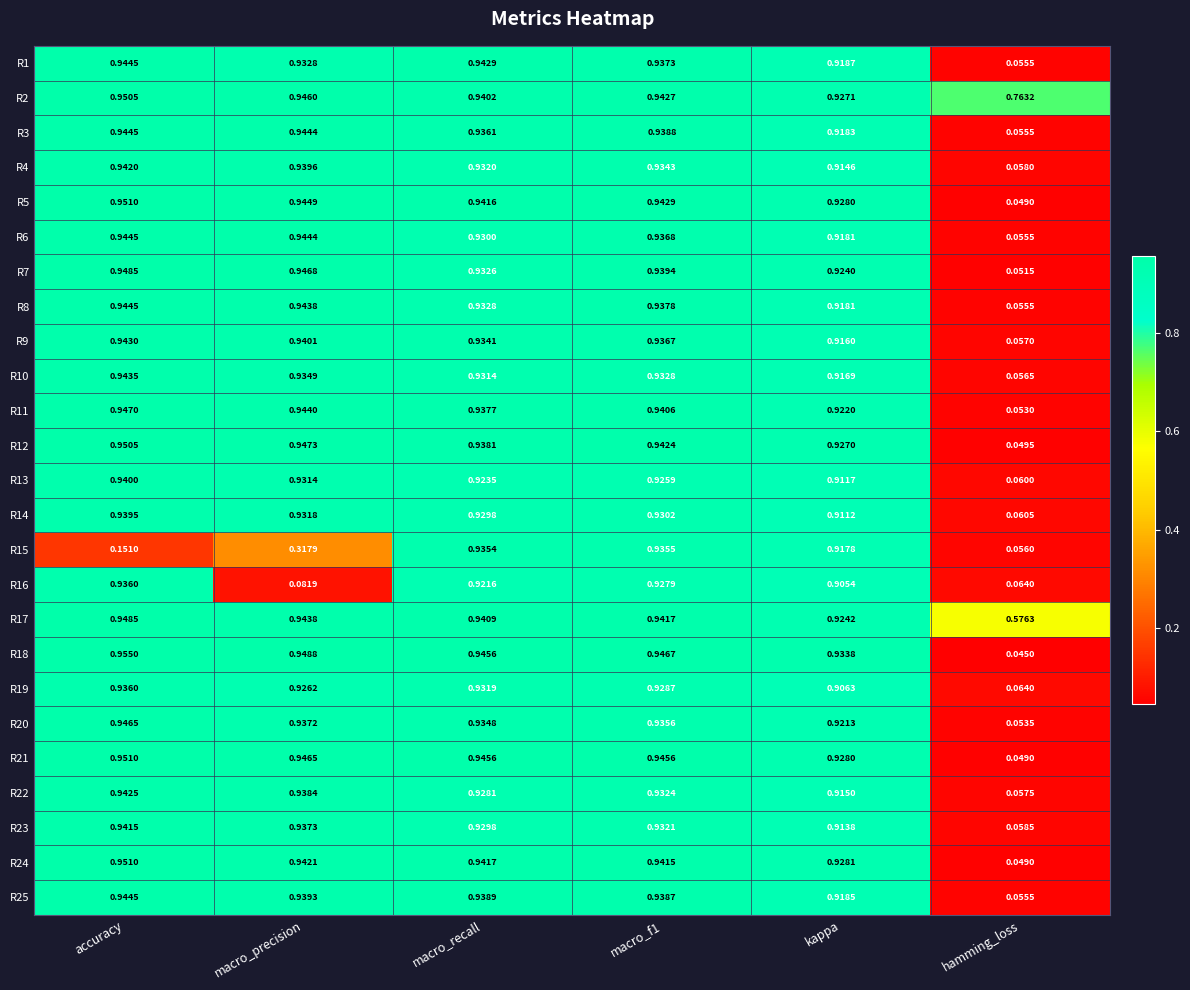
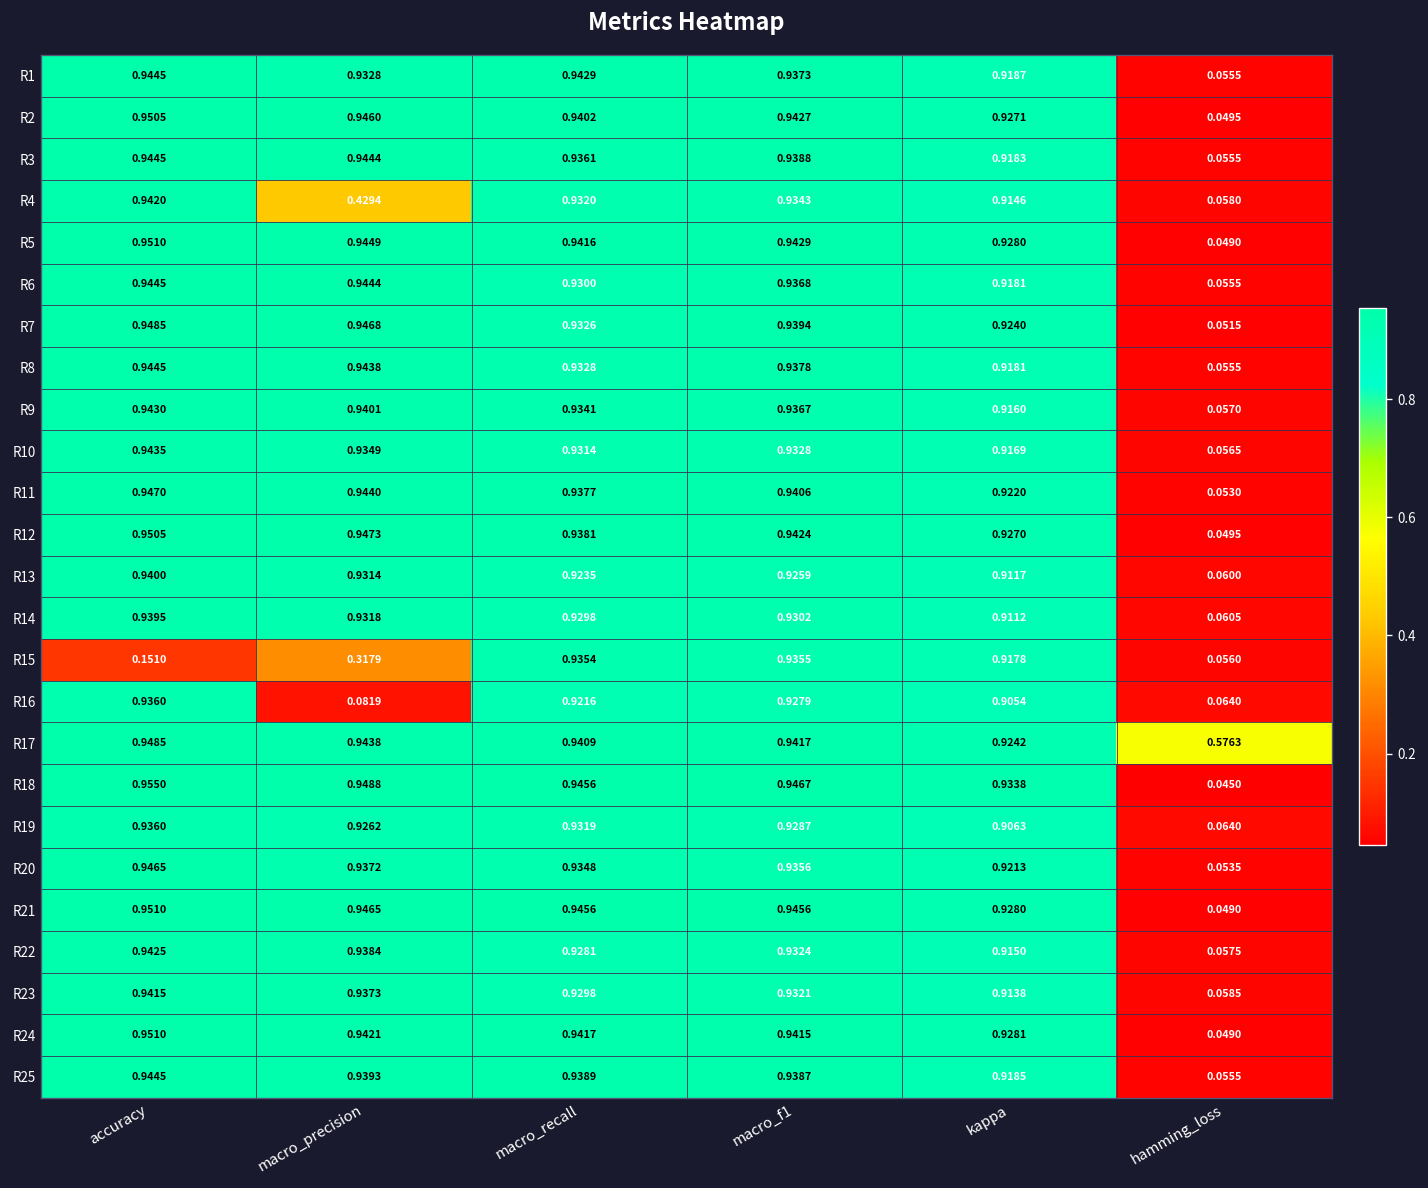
R2, hamming_loss: 0.7632 -> 0.0495
R4, macro_precision: 0.9396 -> 0.4294
